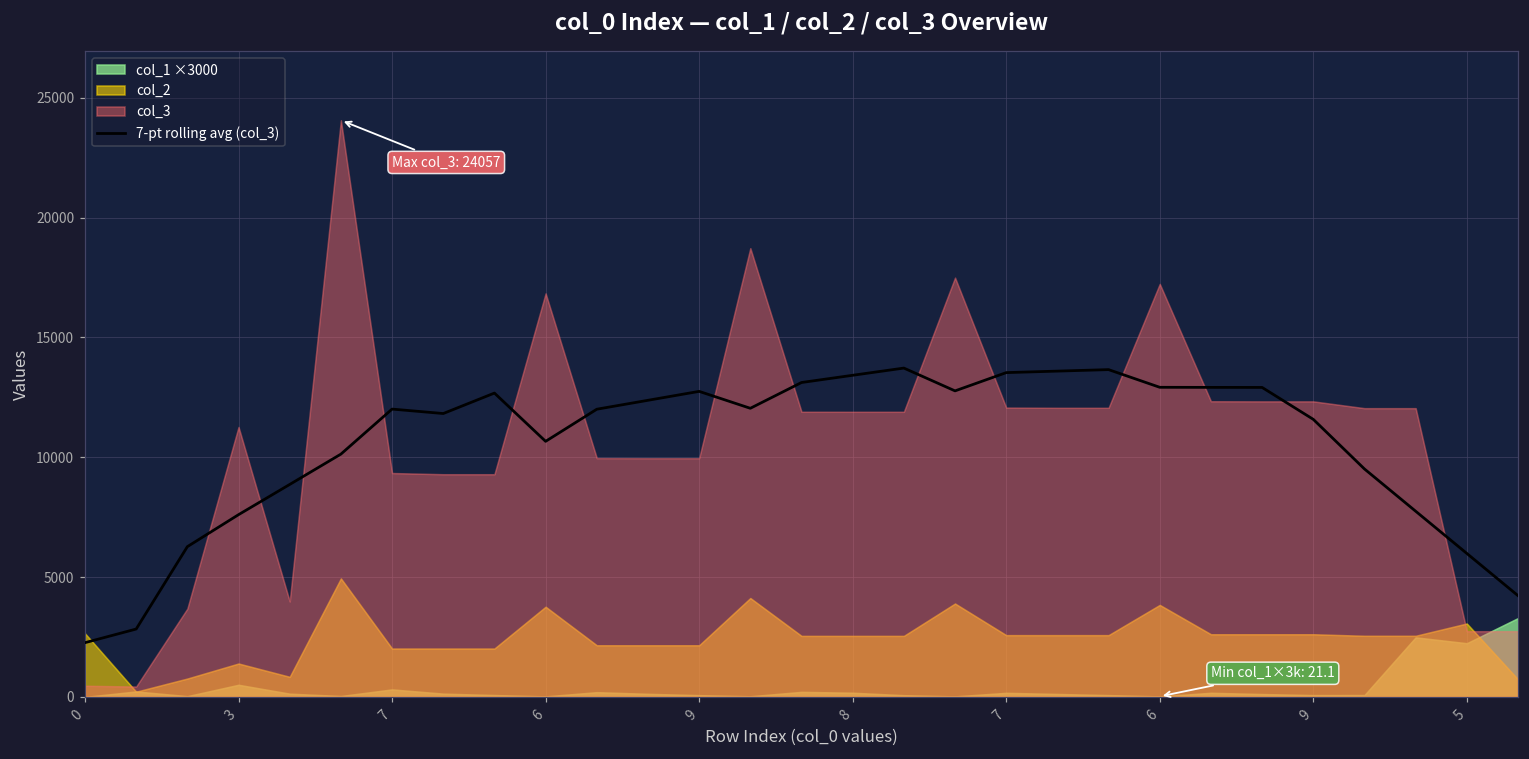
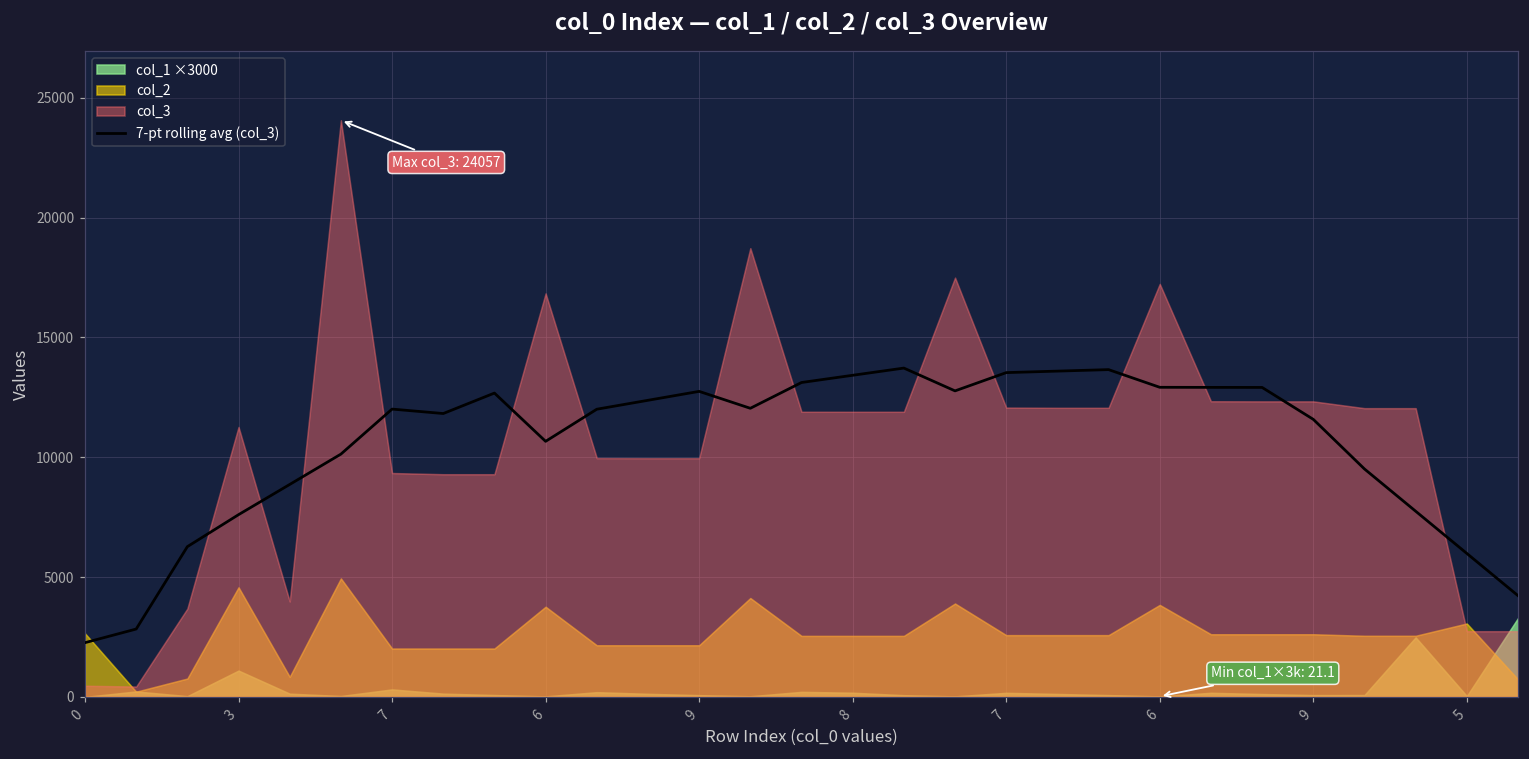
col_1 ×3000, 3: 500 -> 1100
col_2, 3: 1400 -> 4600
col_1 ×3000, 5: 2200 -> 0
